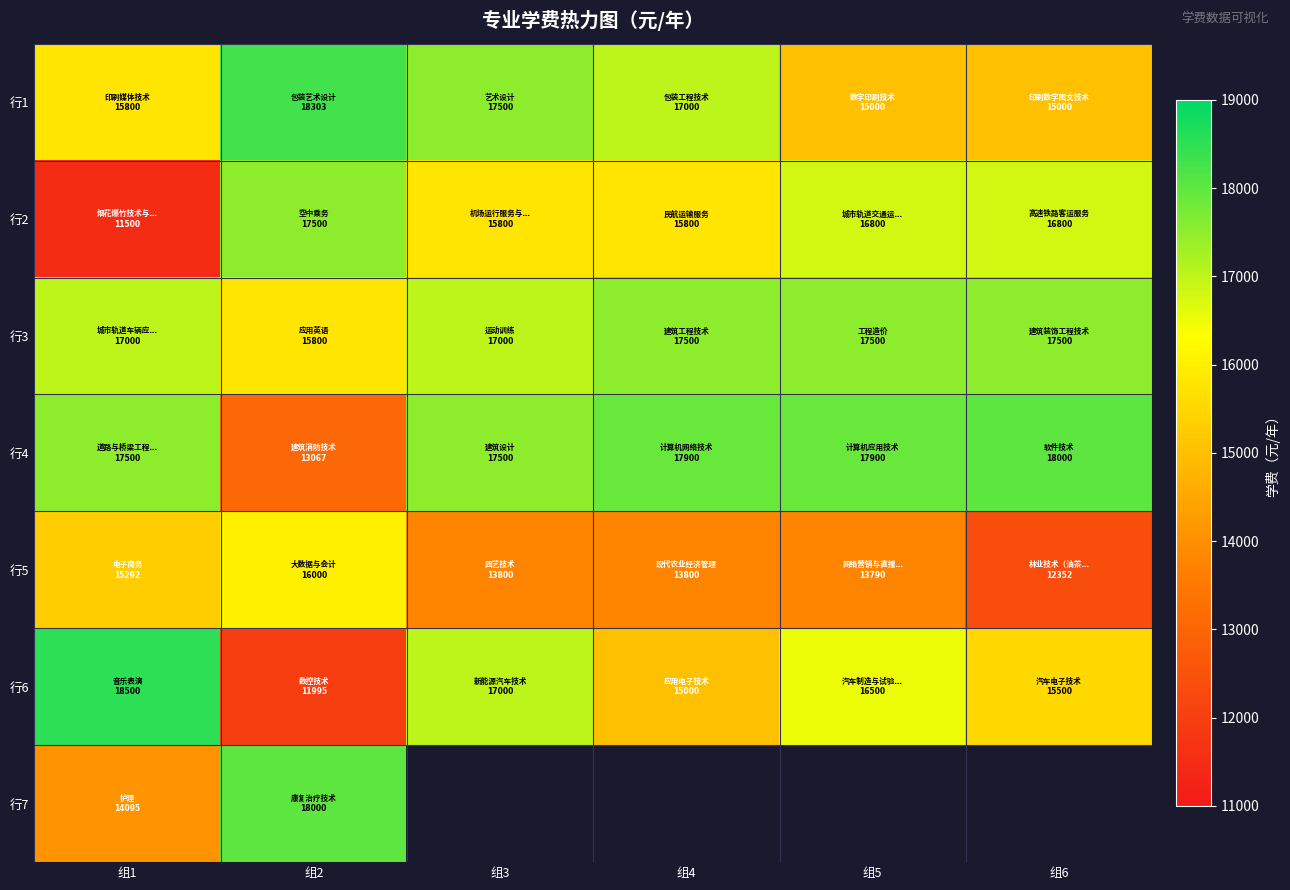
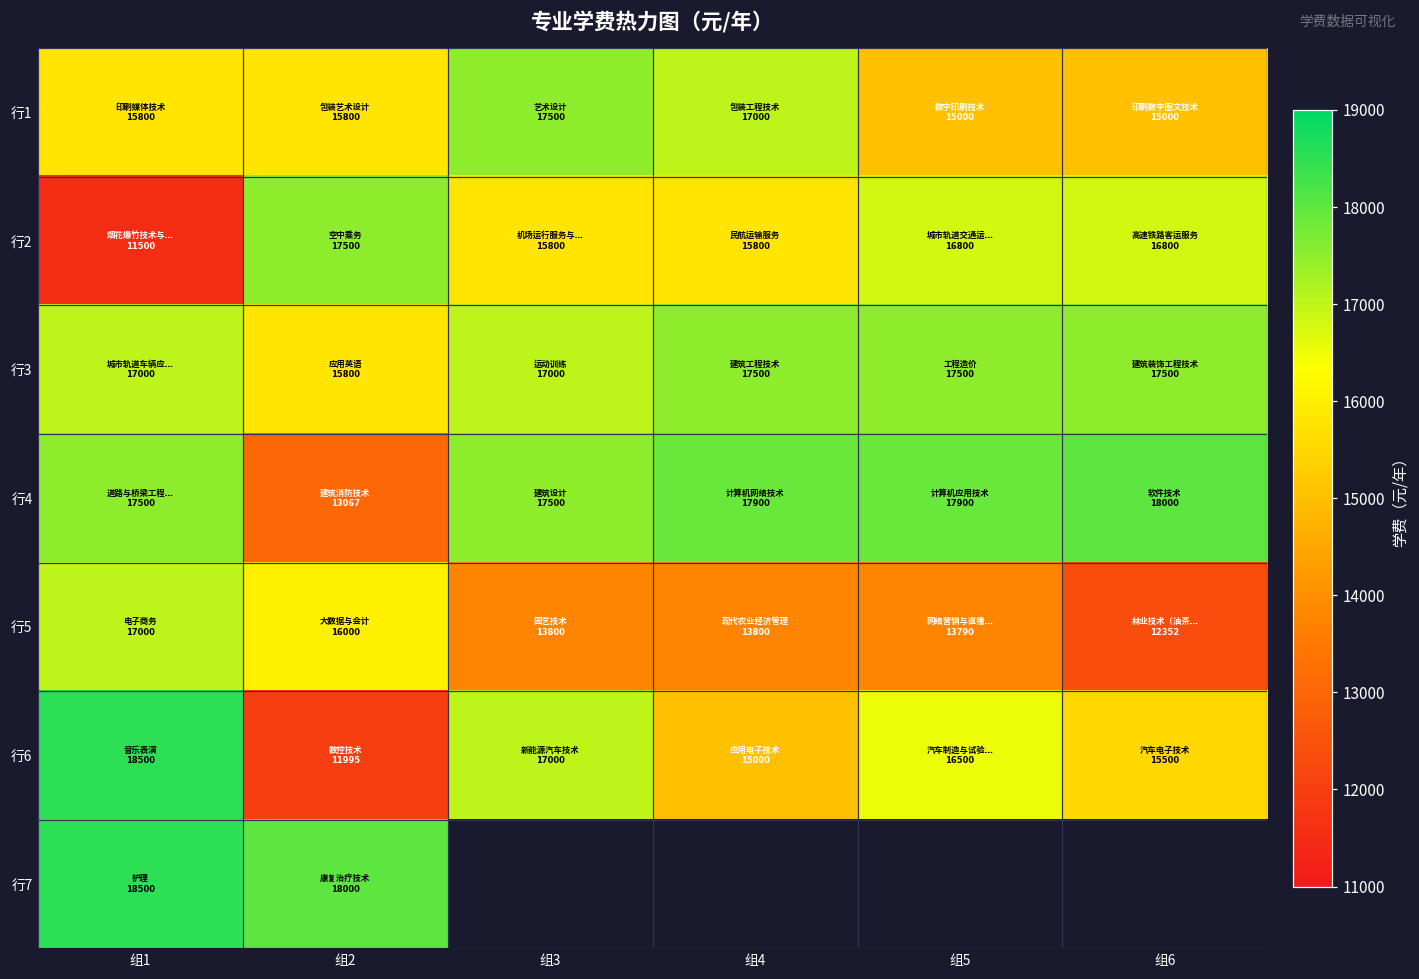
行1, 组2: 18303 -> 15800
行5, 组1: 15292 -> 17000
行7, 组1: 14095 -> 18500
